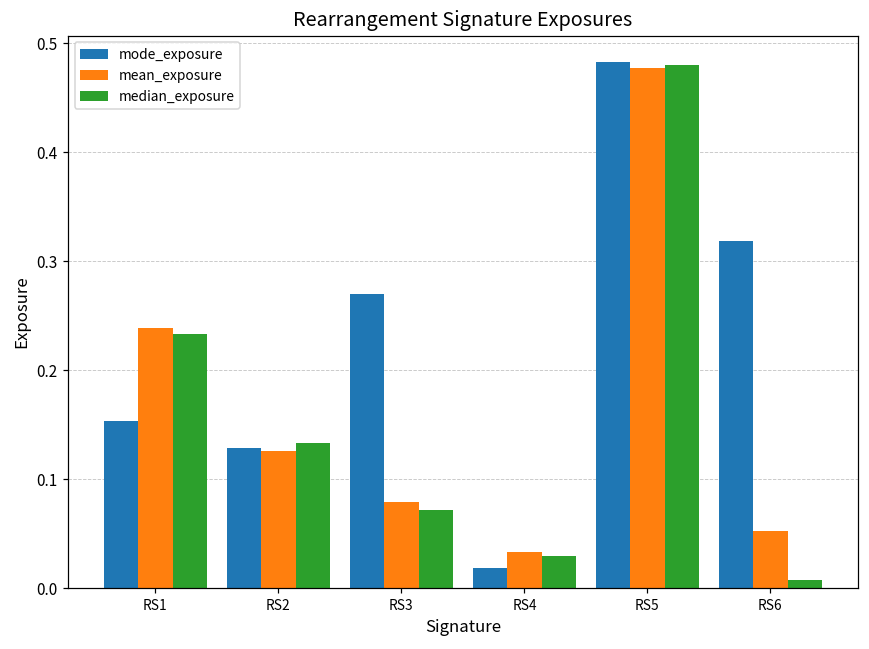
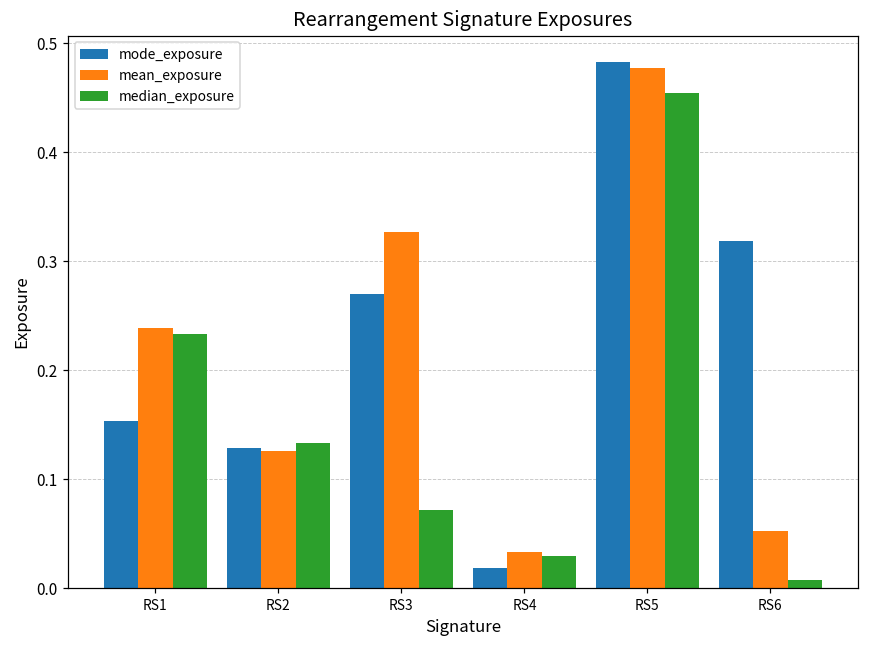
mean_exposure, RS3: 0.08 -> 0.33
median_exposure, RS5: 0.48 -> 0.45
